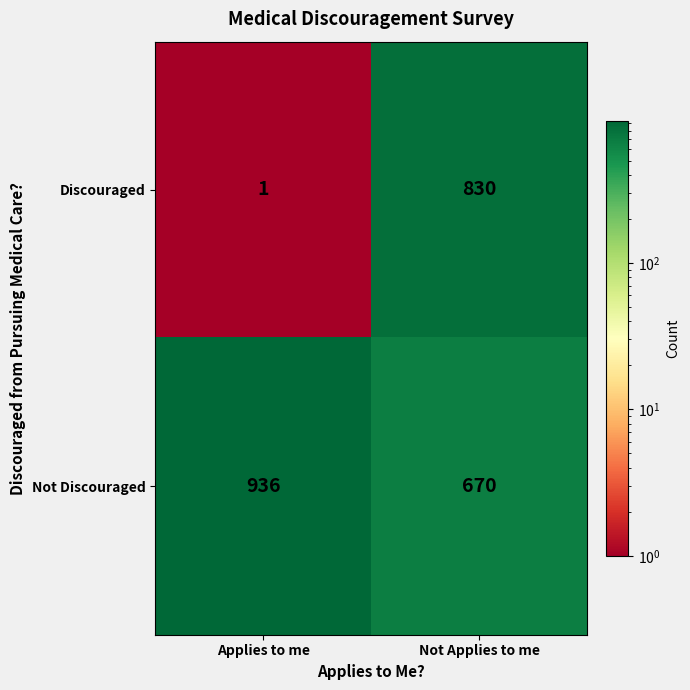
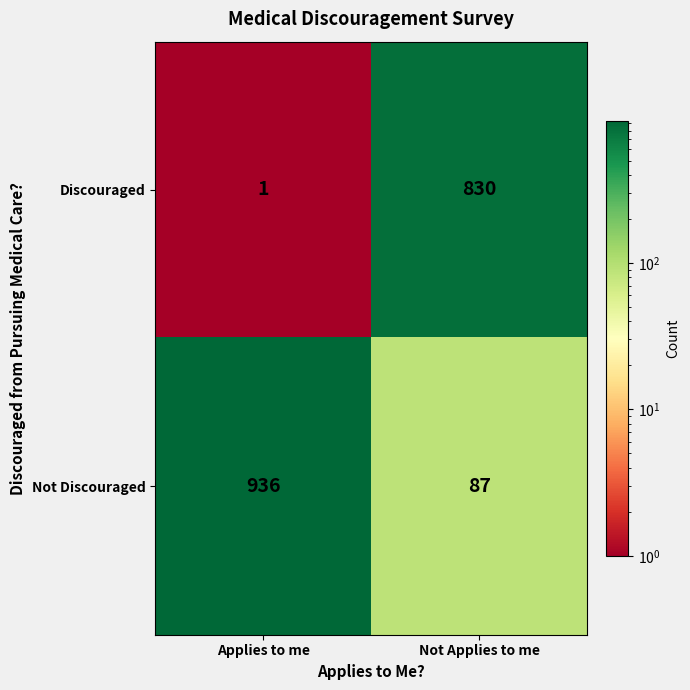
Not Discouraged, Not Applies to me: 670 -> 87
